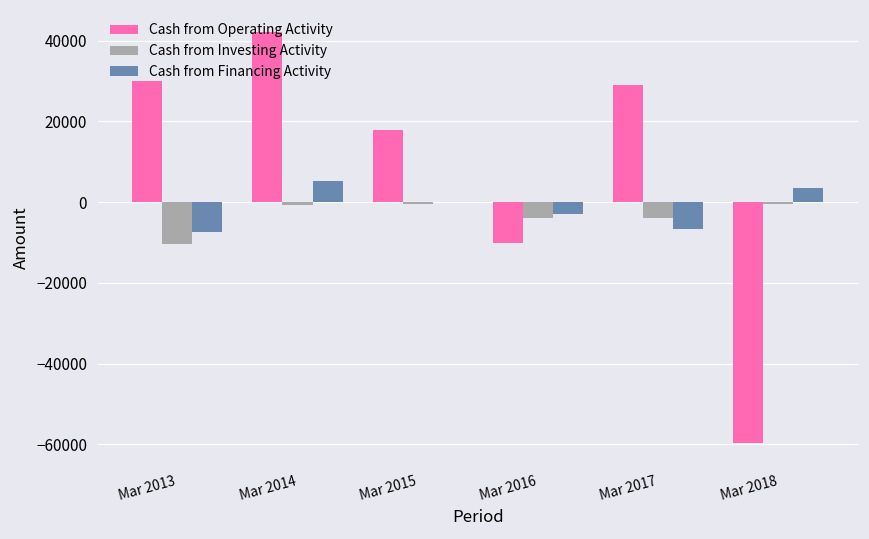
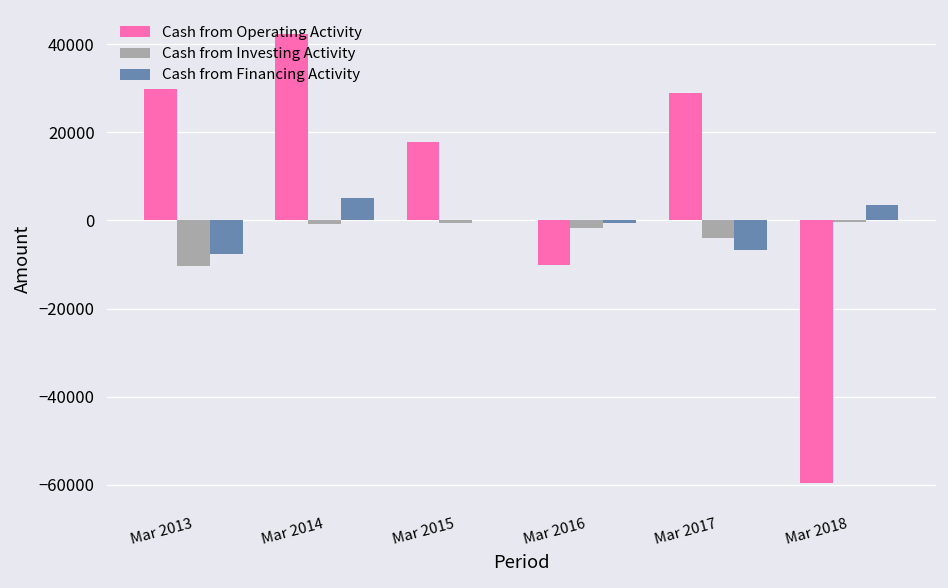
Cash from Investing Activity, Mar 2016: -4000 -> -2000
Cash from Financing Activity, Mar 2016: -3000 -> -1000
